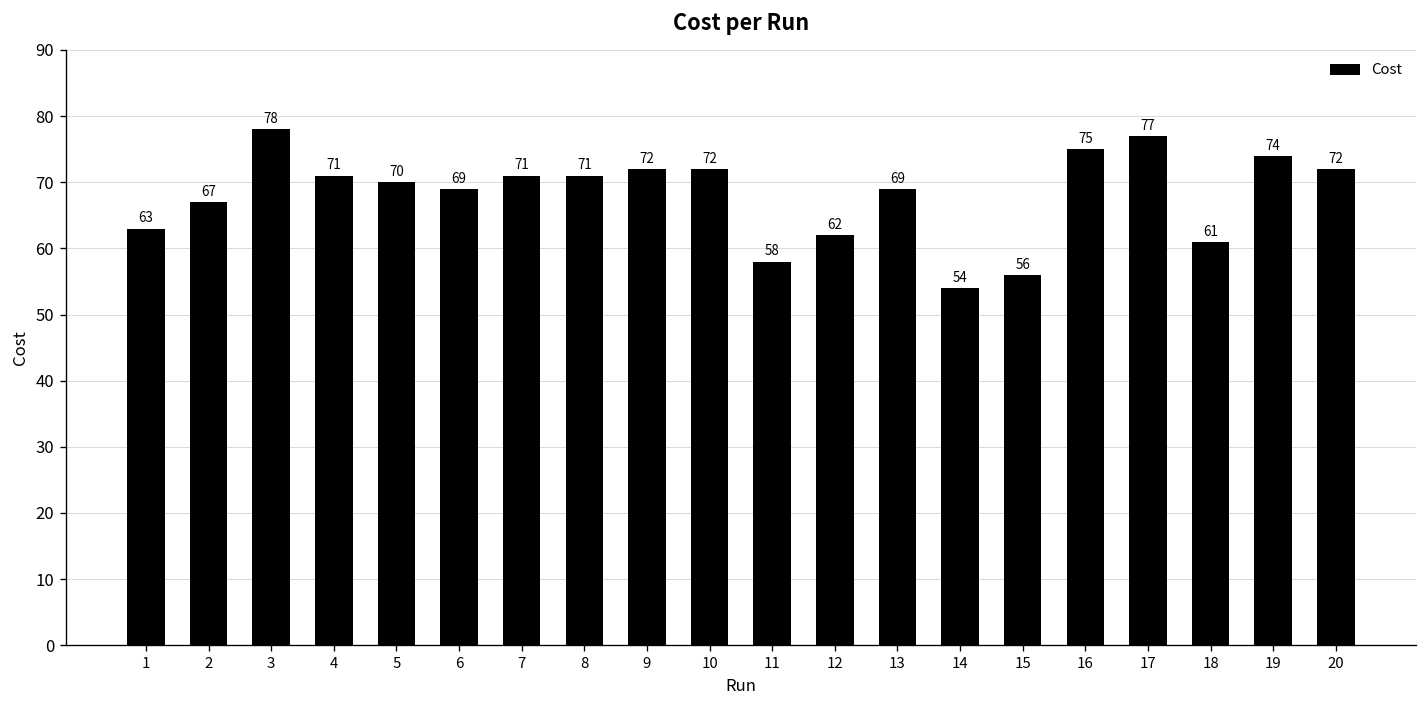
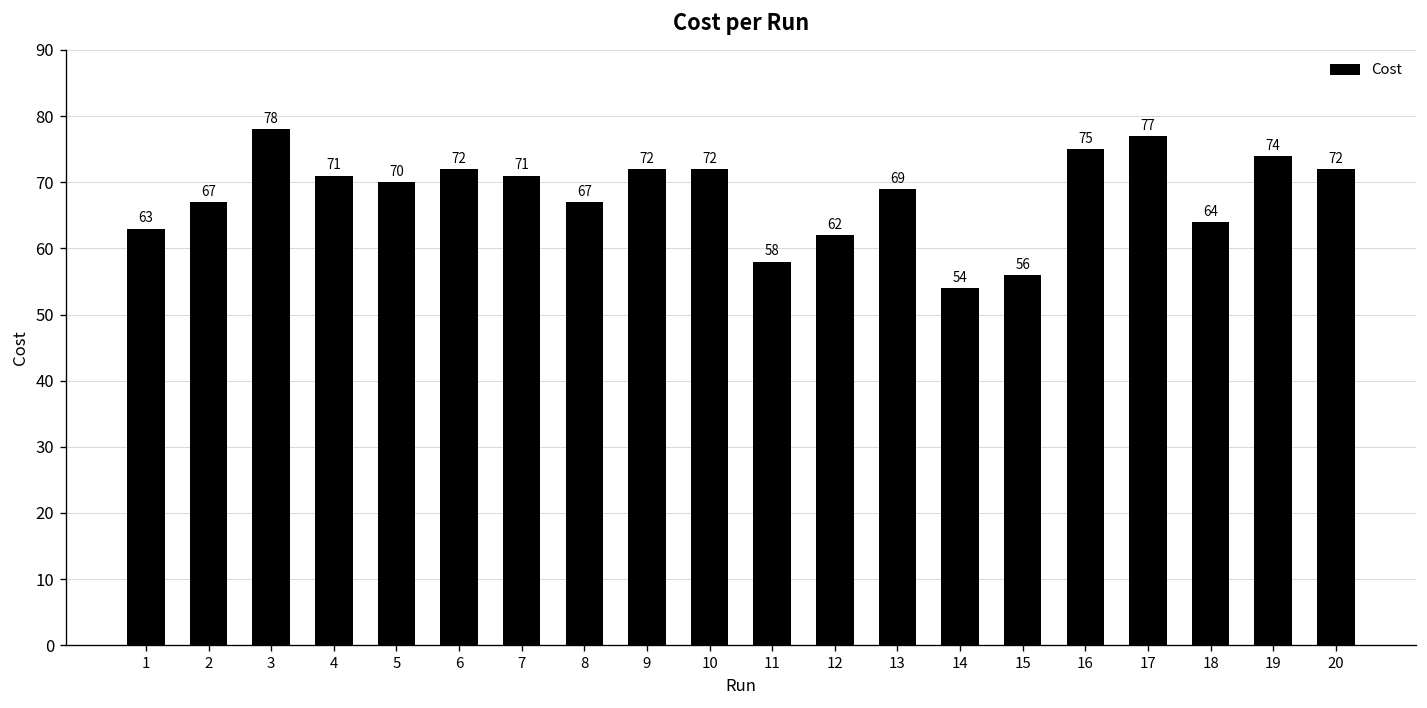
6: 69 -> 72
8: 71 -> 67
18: 61 -> 64
